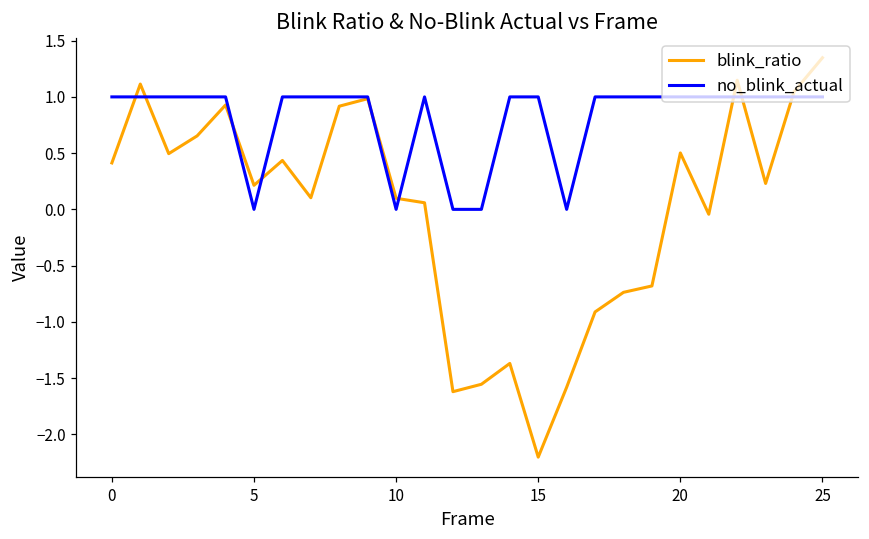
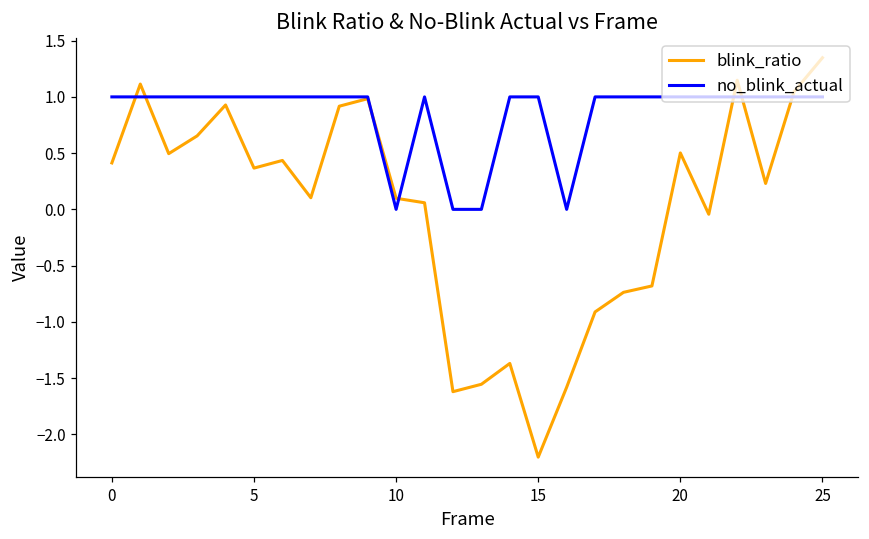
blink_ratio, 5: 0.21 -> 0.37
no_blink_actual, 5: 0 -> 1
